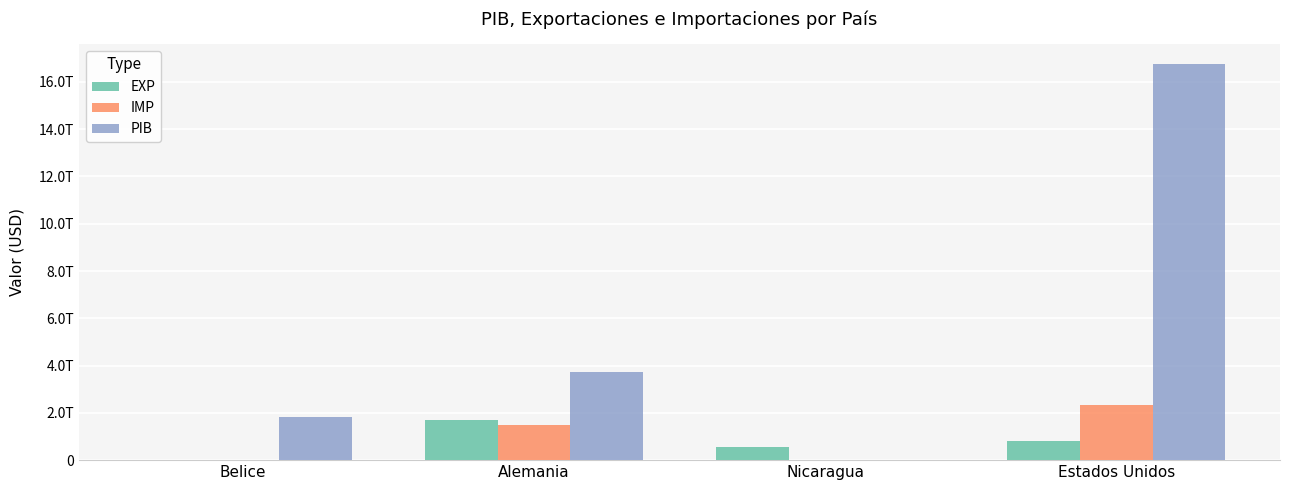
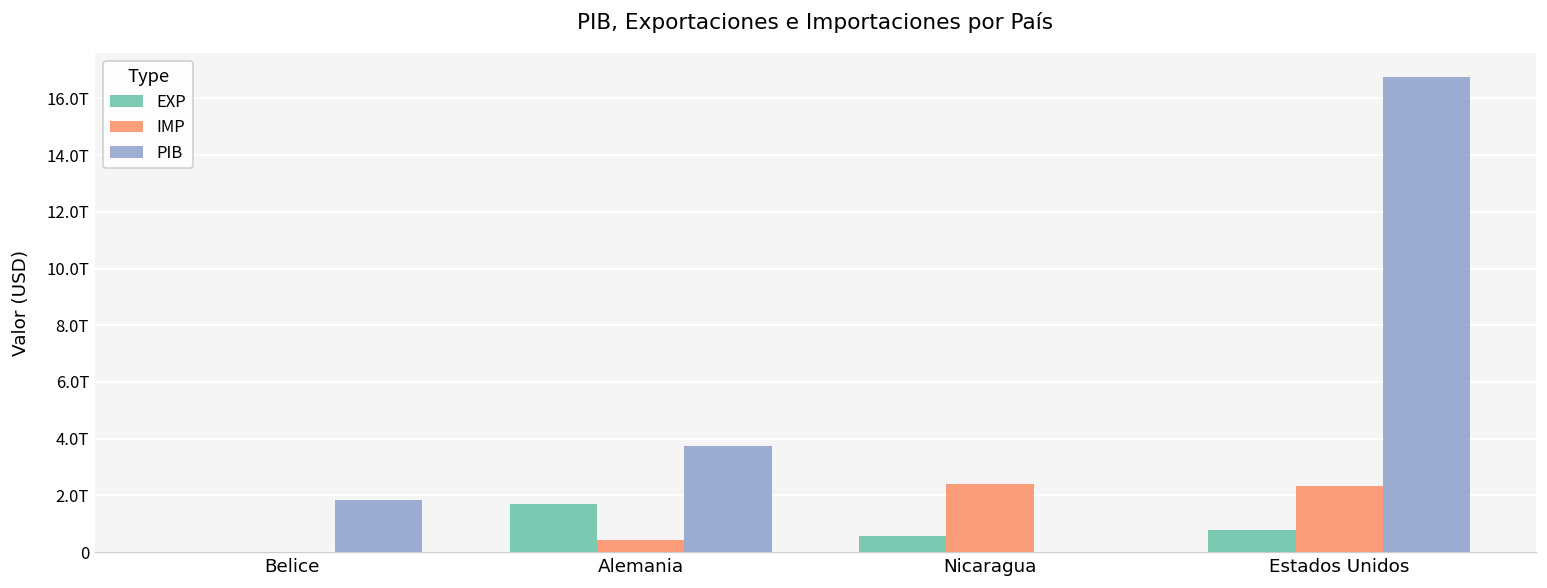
IMP, Alemania: 1.5T -> 0.4T
IMP, Nicaragua: 0.0T -> 2.4T
